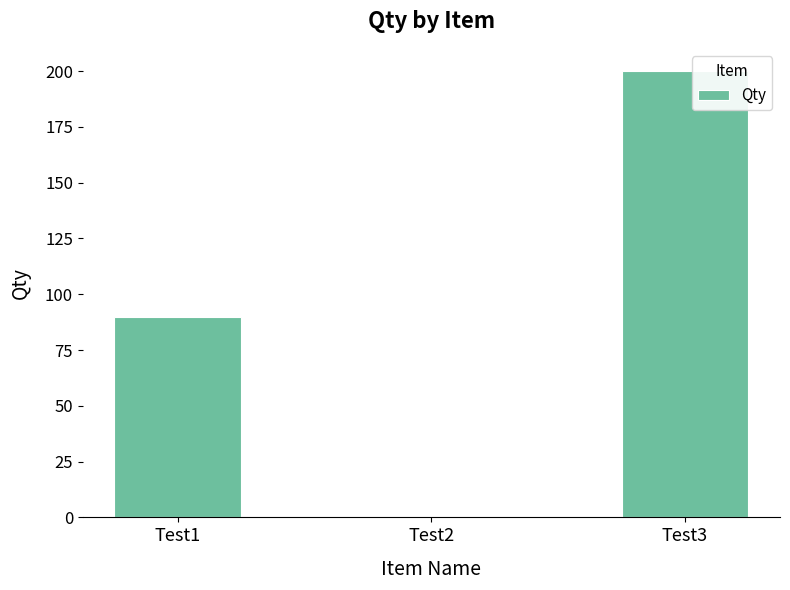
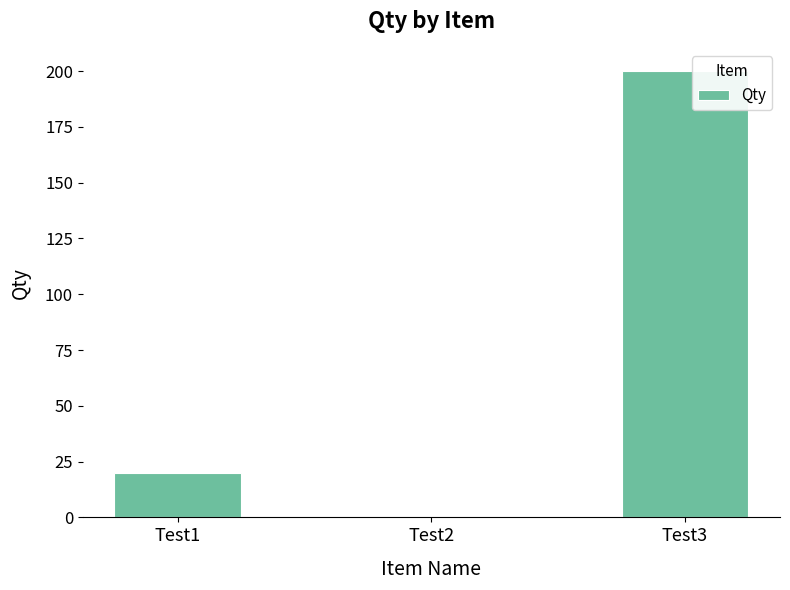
Test1: 90 -> 20
